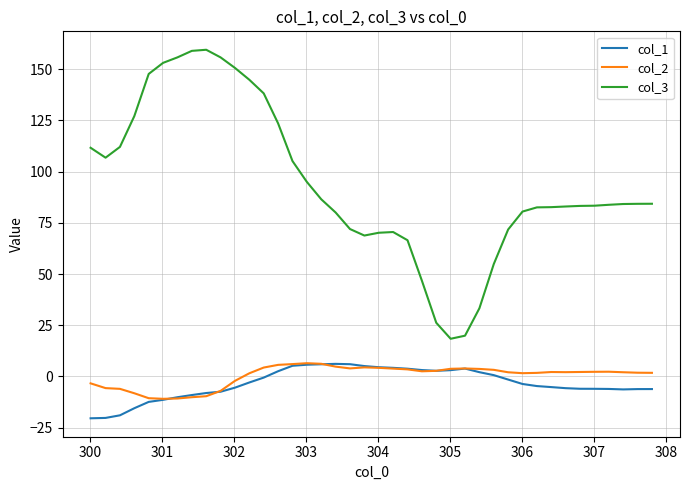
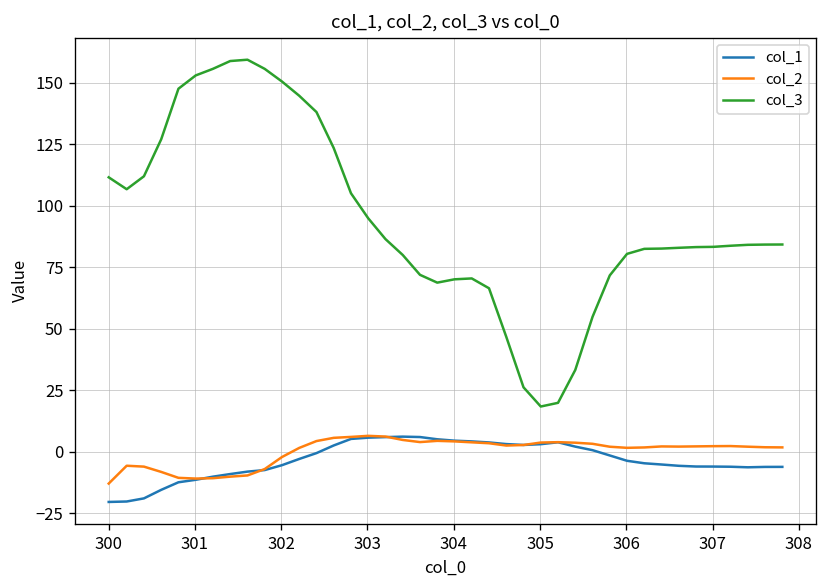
col_2, 300: -3 -> -13
